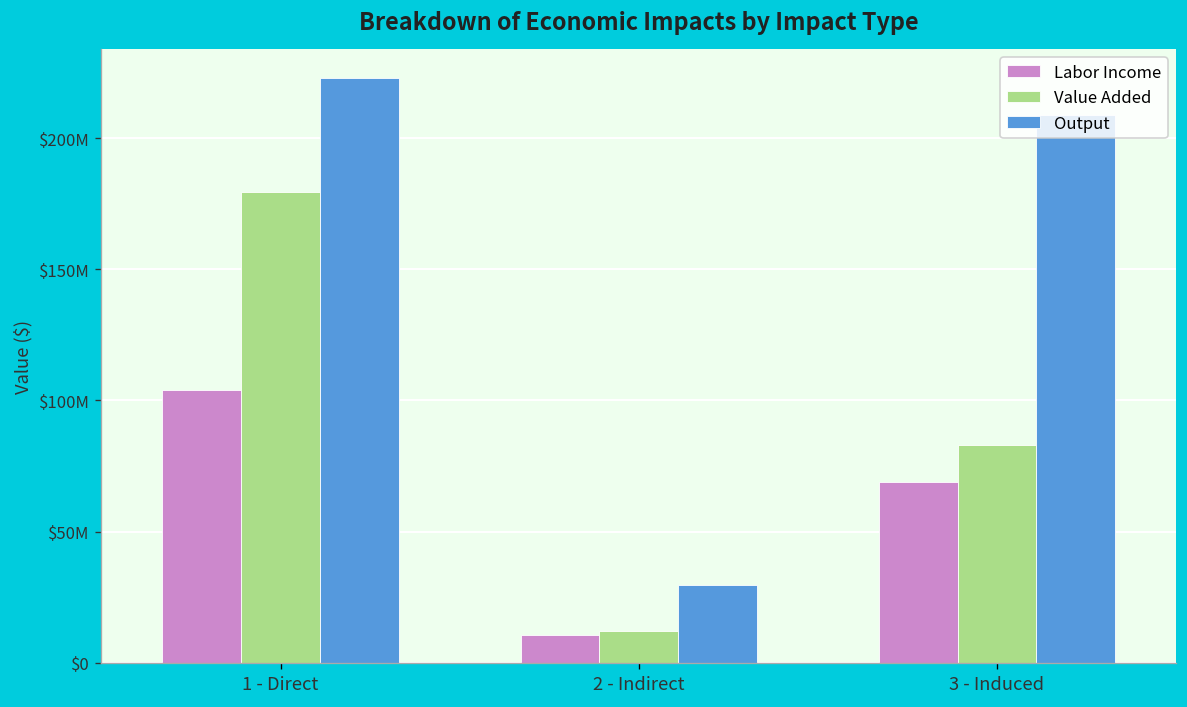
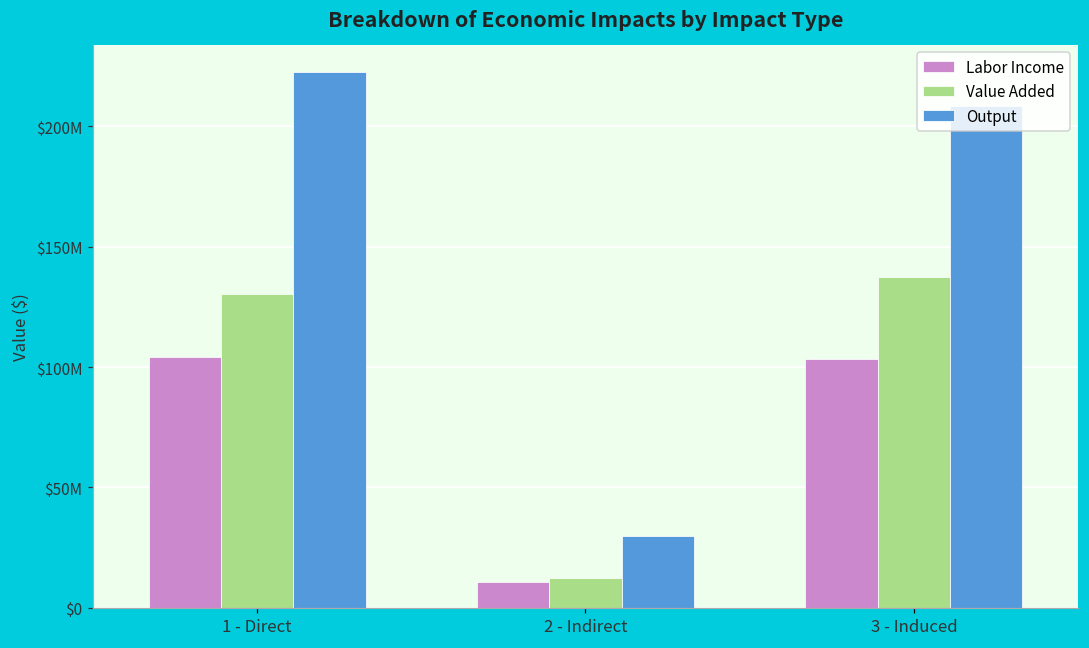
Value Added, 1 - Direct: $179000000 -> $130000000
Labor Income, 3 - Induced: $69000000 -> $103000000
Value Added, 3 - Induced: $83000000 -> $137000000
